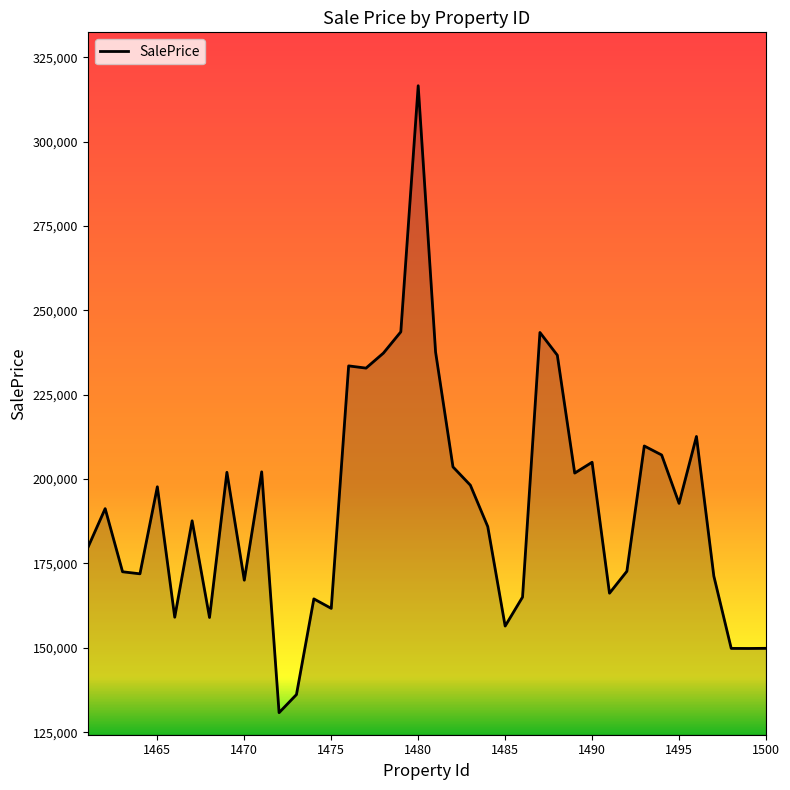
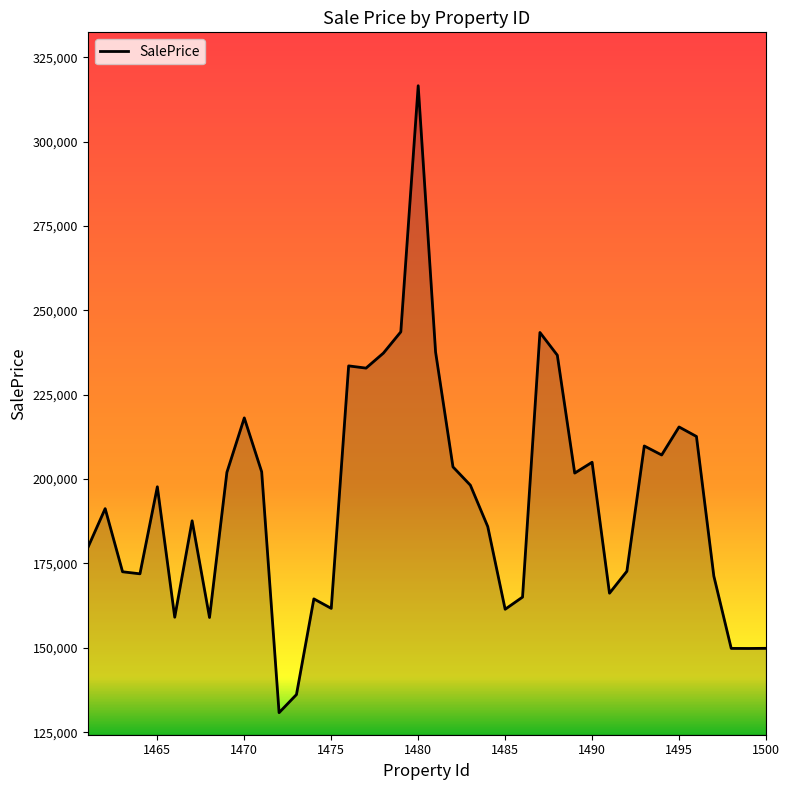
1470: 170,000 -> 218,000
1485: 156,000 -> 161,000
1495: 193,000 -> 215,000
